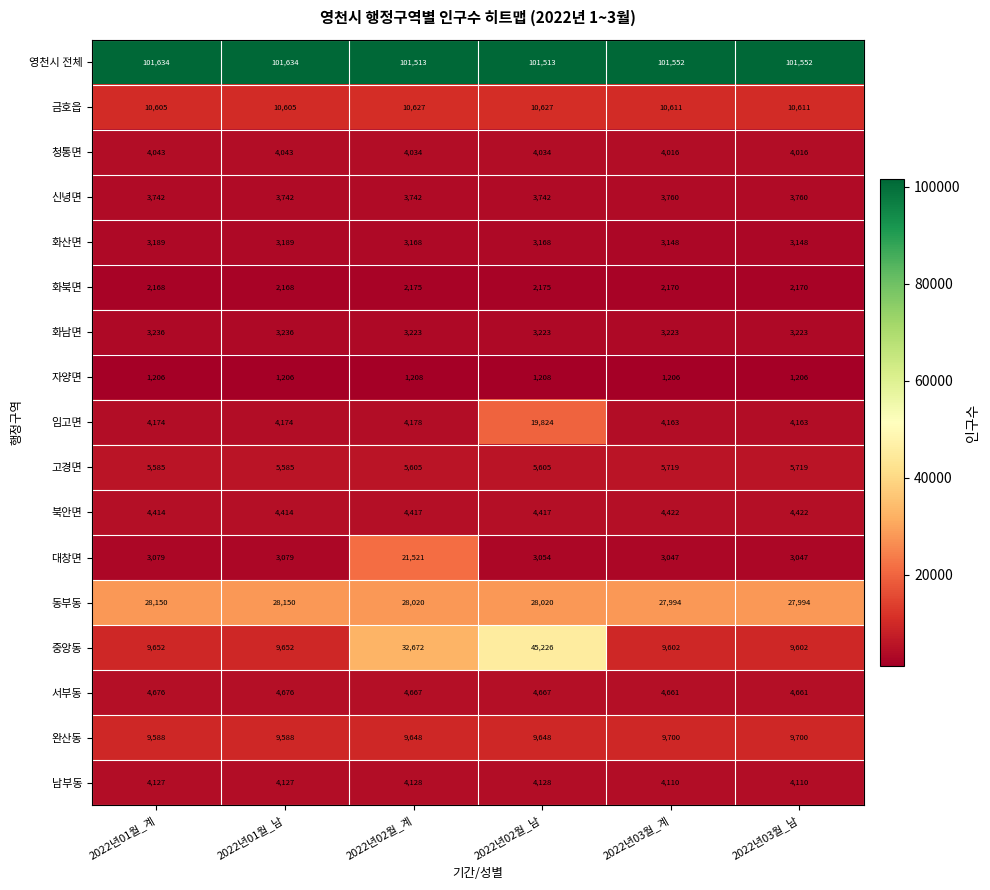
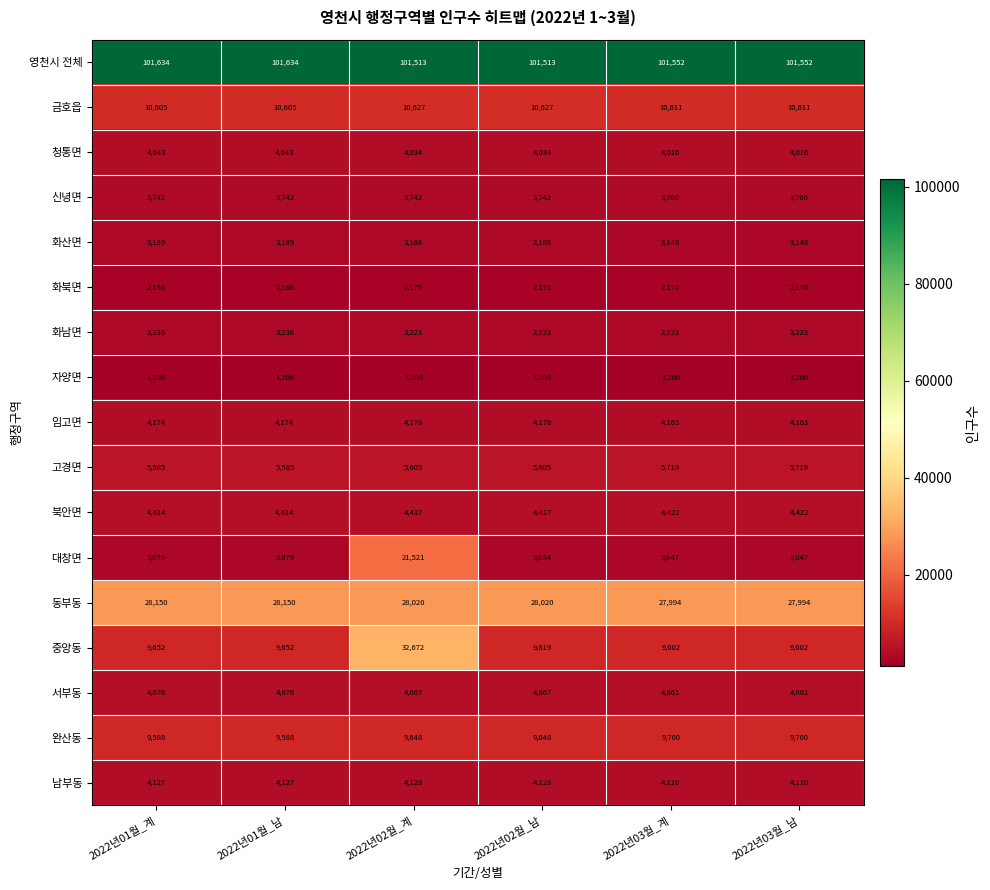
임고면, 2022년02월_남: 19,824 -> 4,178
중앙동, 2022년02월_남: 45,226 -> 9,619
